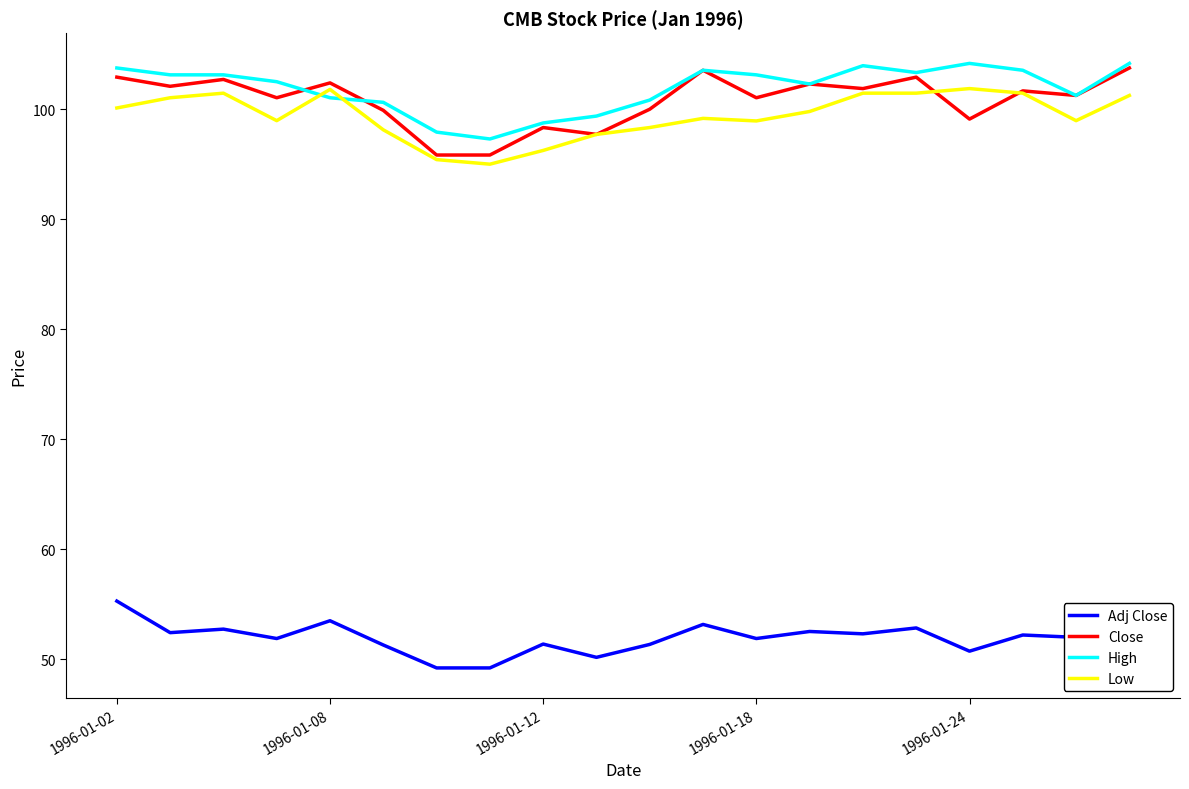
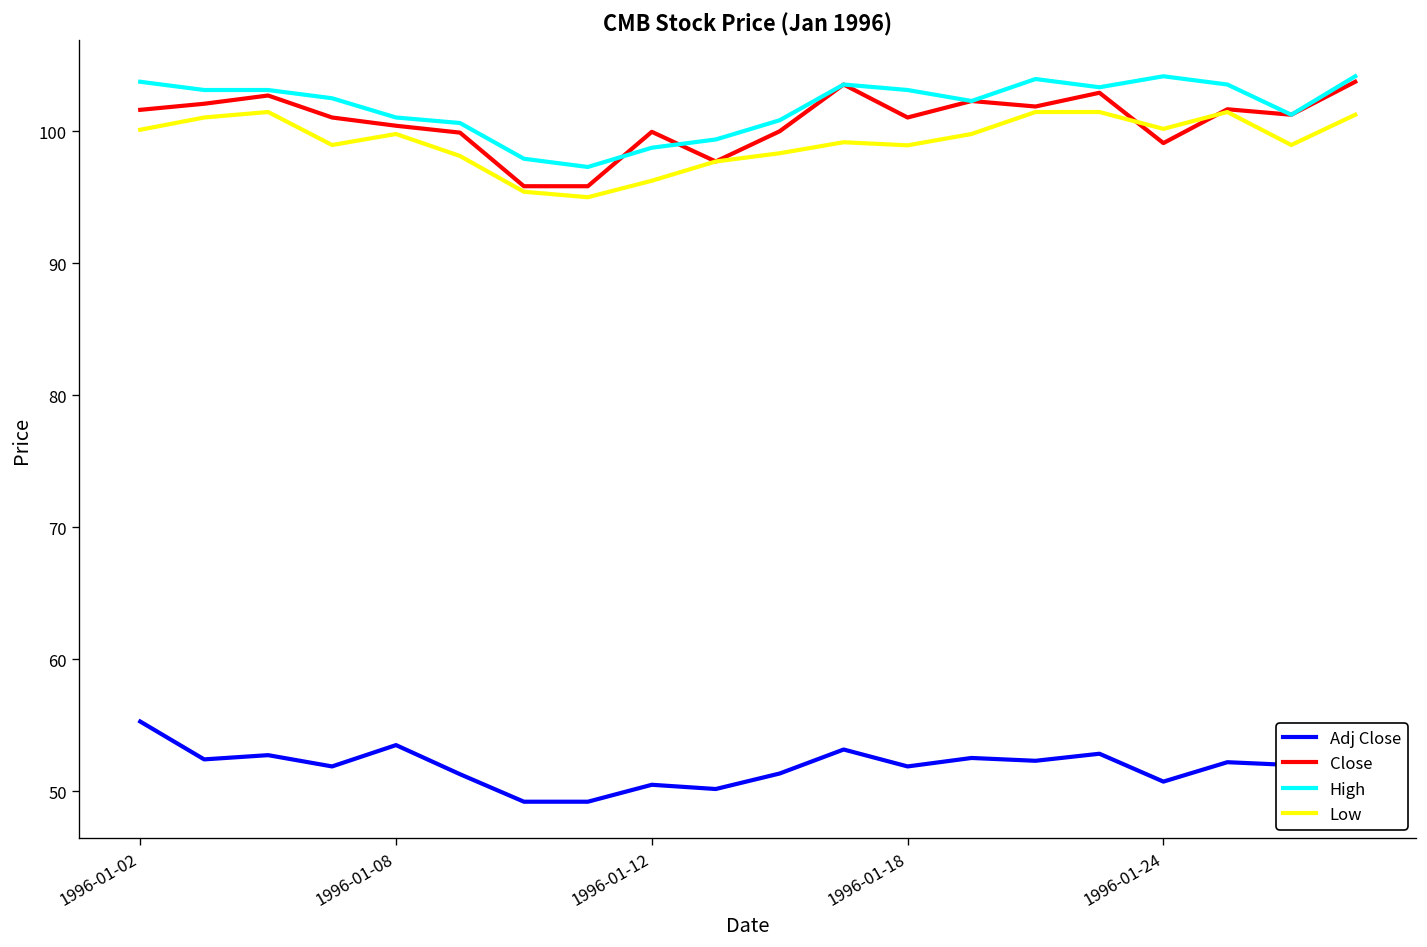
Close, 1996-01-02: 102.9 -> 101.6
Close, 1996-01-08: 102.4 -> 100.4
Low, 1996-01-08: 101.8 -> 99.8
Adj Close, 1996-01-12: 51.4 -> 50.5
Close, 1996-01-12: 98.3 -> 100.0
Low, 1996-01-24: 101.9 -> 100.2
